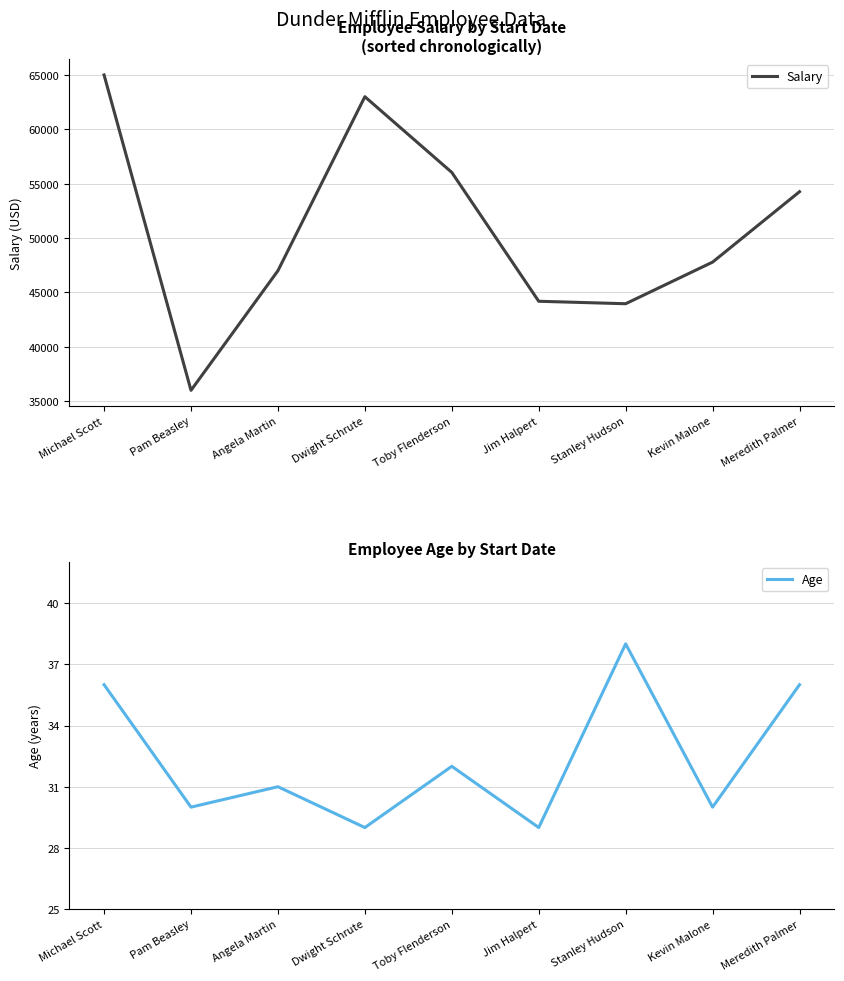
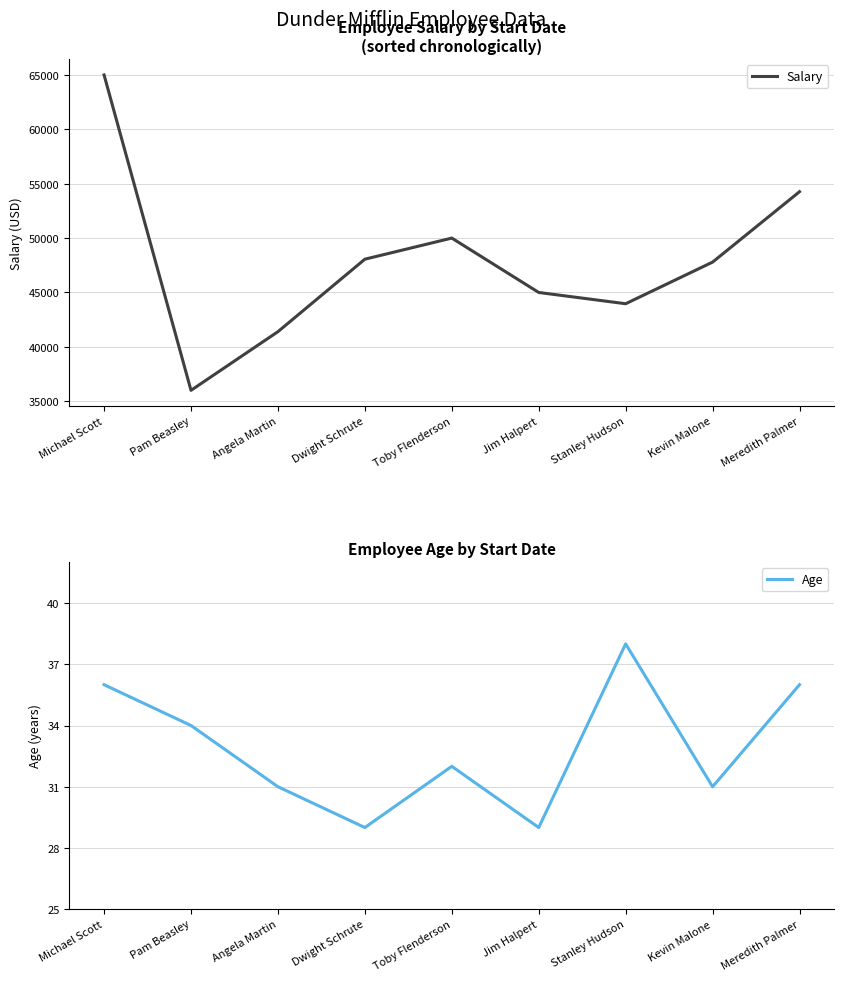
Employee Salary by Start Date (sorted chronologically), Angela Martin: 47000 -> 41400
Employee Salary by Start Date (sorted chronologically), Dwight Schrute: 63000 -> 48100
Employee Salary by Start Date (sorted chronologically), Toby Flenderson: 56000 -> 50000
Employee Salary by Start Date (sorted chronologically), Jim Halpert: 44200 -> 45000
Employee Age by Start Date, Pam Beasley: 30 -> 34
Employee Age by Start Date, Kevin Malone: 30 -> 31
